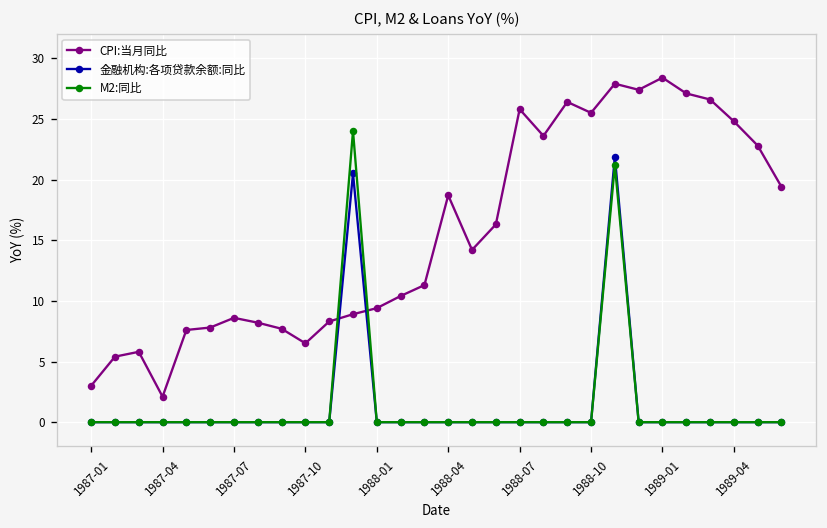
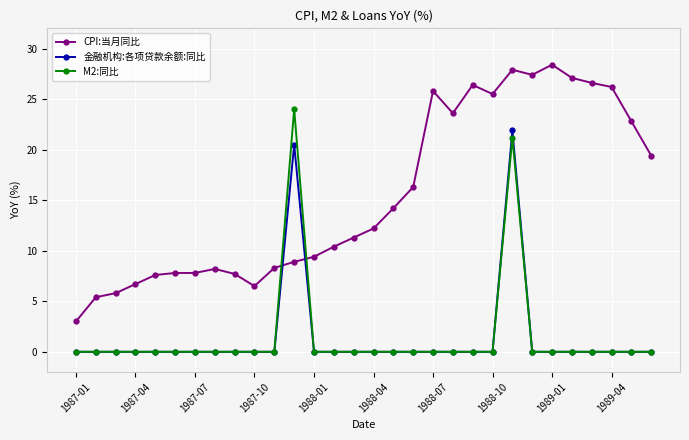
CPI:当月同比, 1987-04: 2.1 -> 6.7
CPI:当月同比, 1987-07: 8.6 -> 7.8
CPI:当月同比, 1988-04: 18.7 -> 12.2
CPI:当月同比, 1989-04: 24.8 -> 26.2
